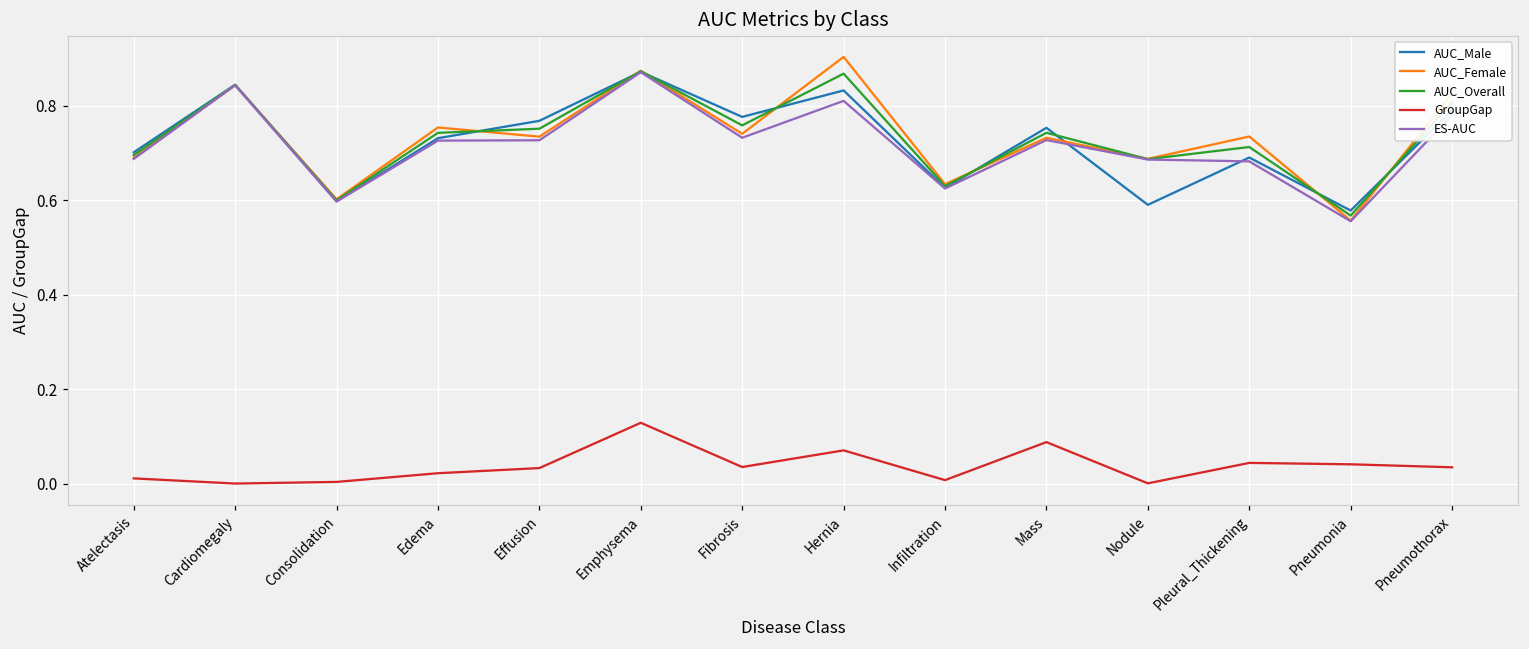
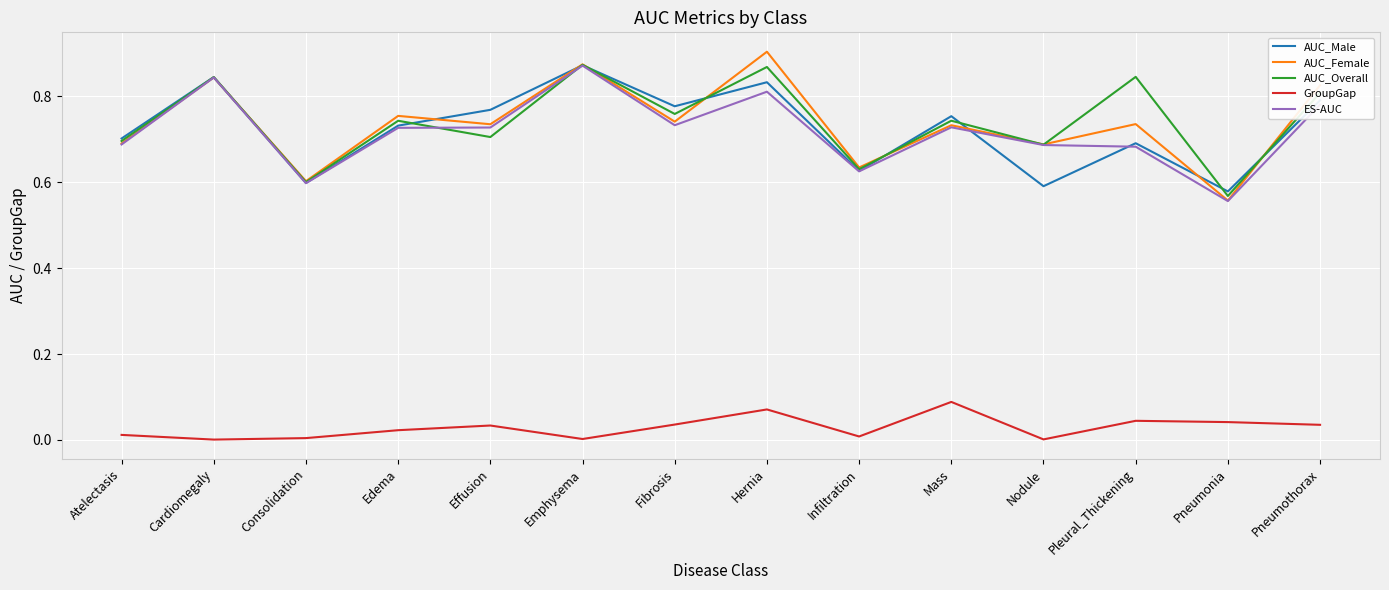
AUC_Overall, Effusion: 0.75 -> 0.71
GroupGap, Emphysema: 0.13 -> 0.00
AUC_Overall, Pleural_Thickening: 0.71 -> 0.85
